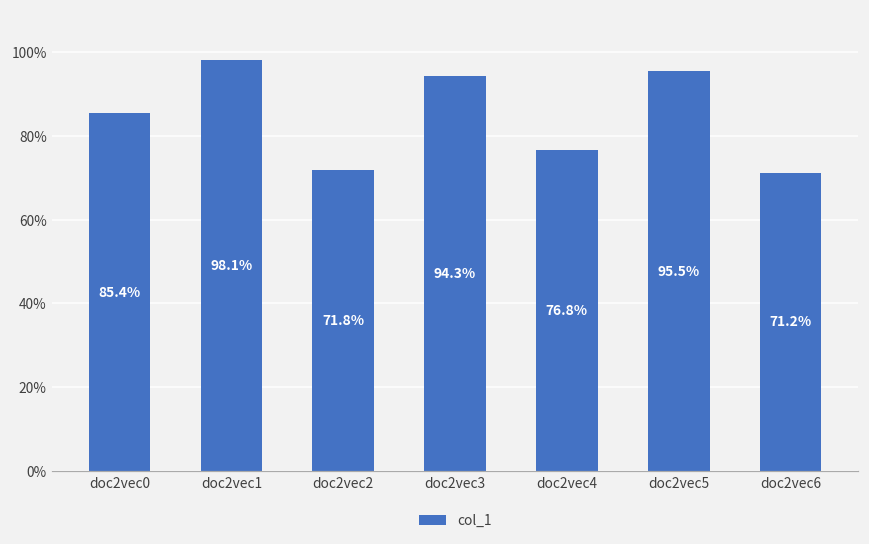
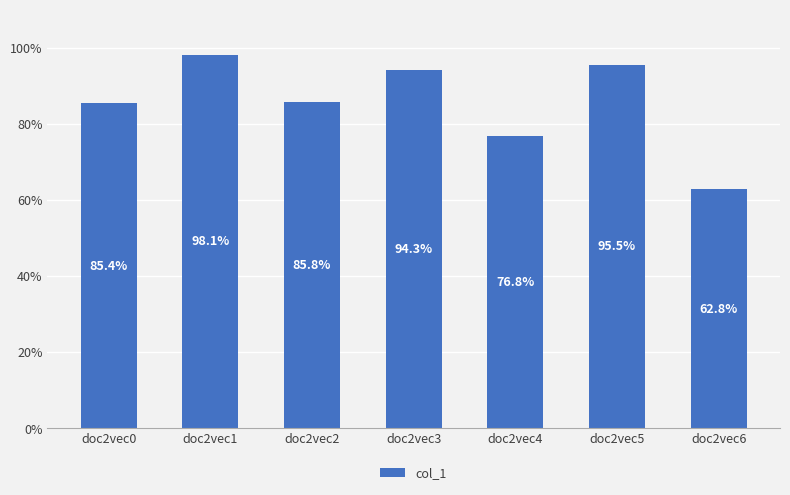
doc2vec2: 71.8% -> 85.8%
doc2vec6: 71.2% -> 62.8%
